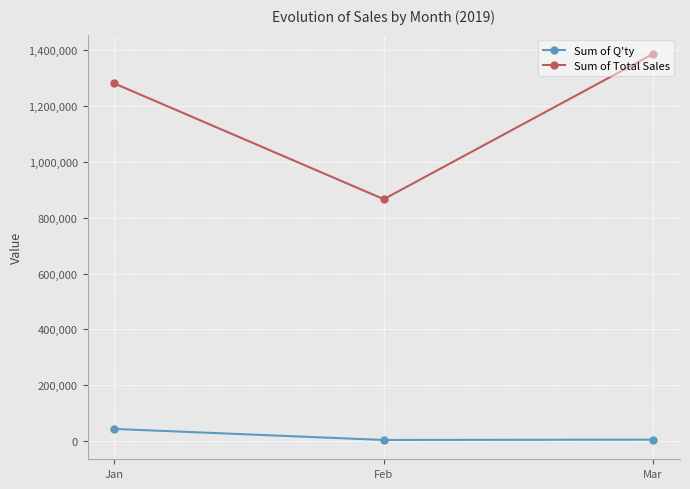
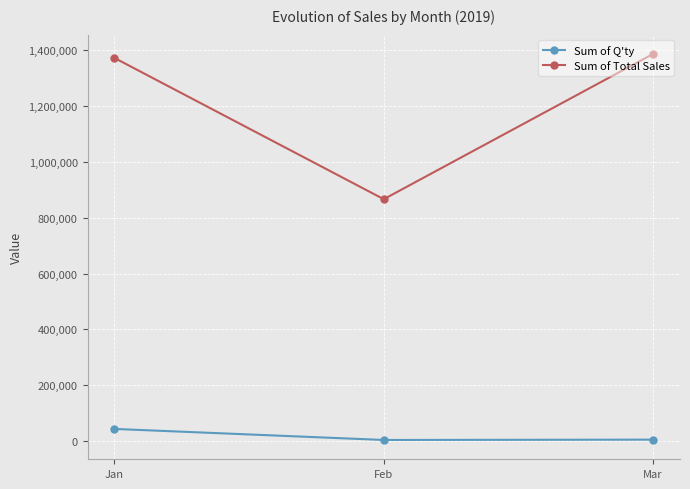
Sum of Total Sales, Jan: 1,280,000 -> 1,370,000
